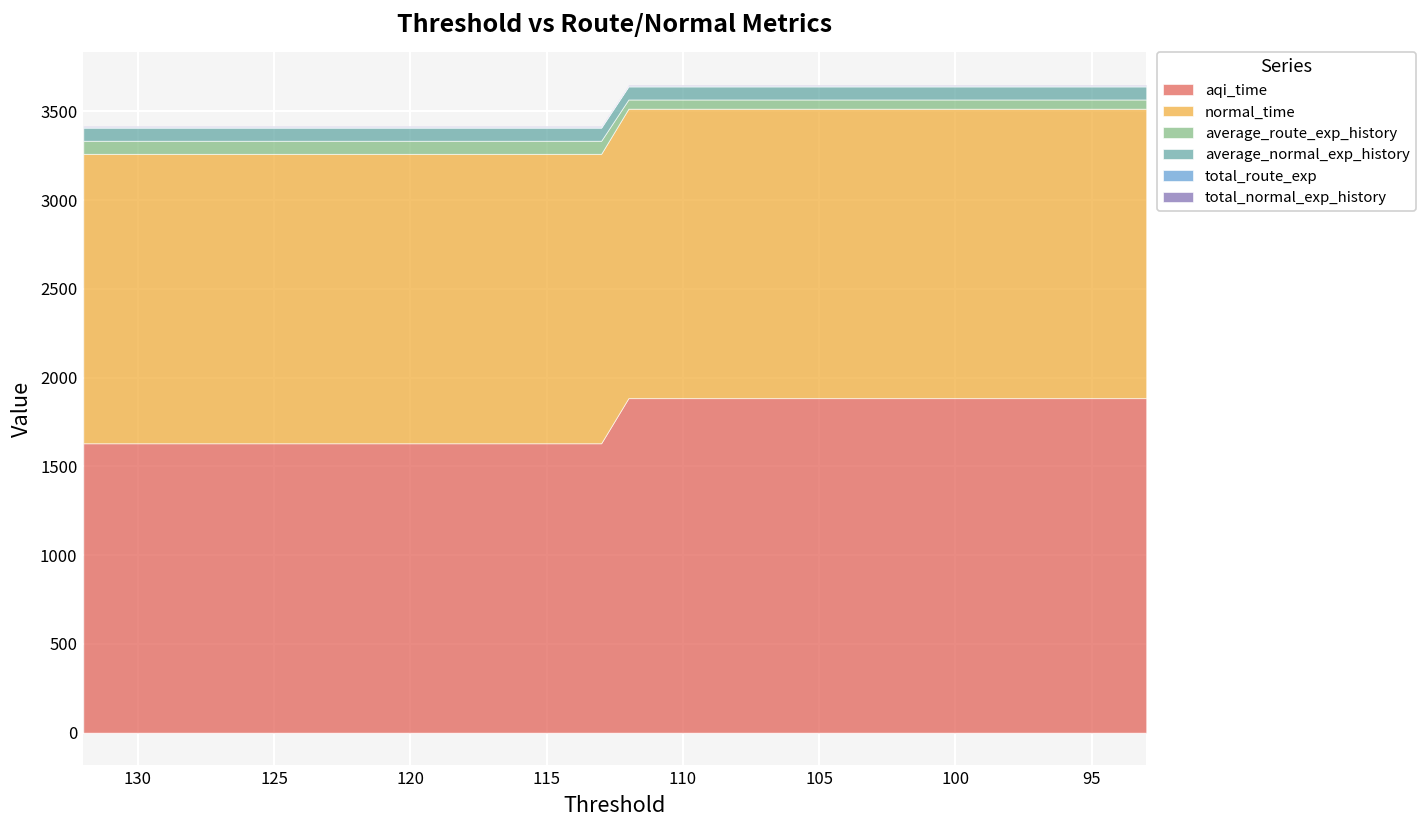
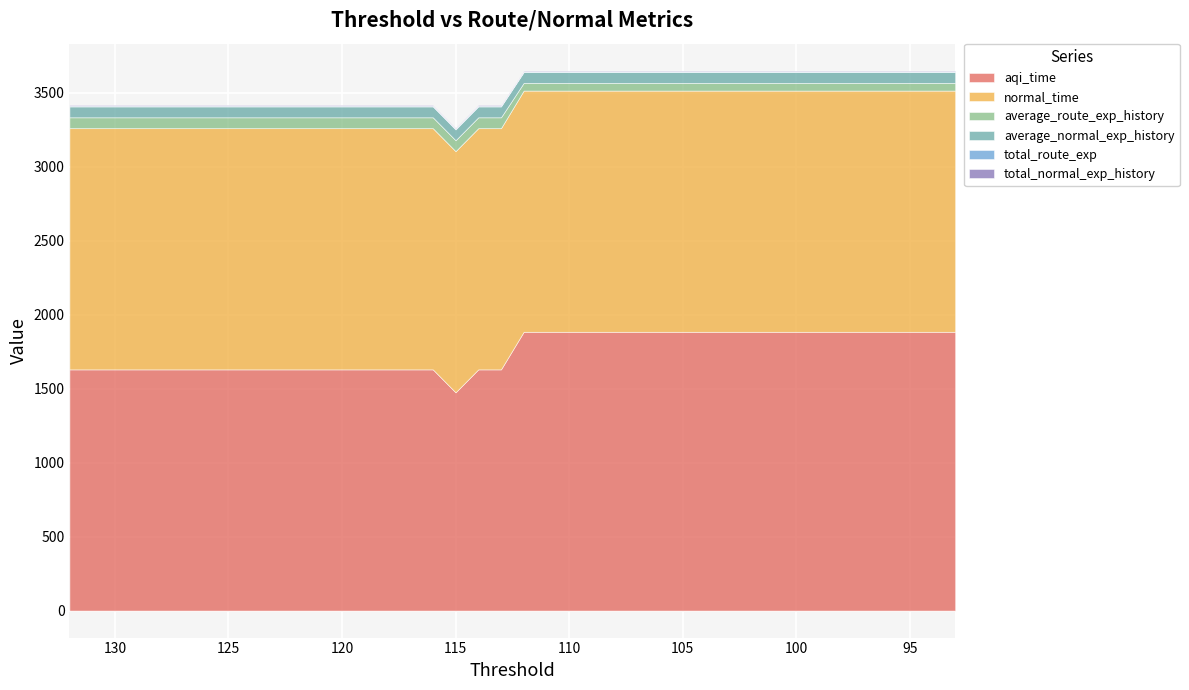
aqi_time, 115: 1630 -> 1480
